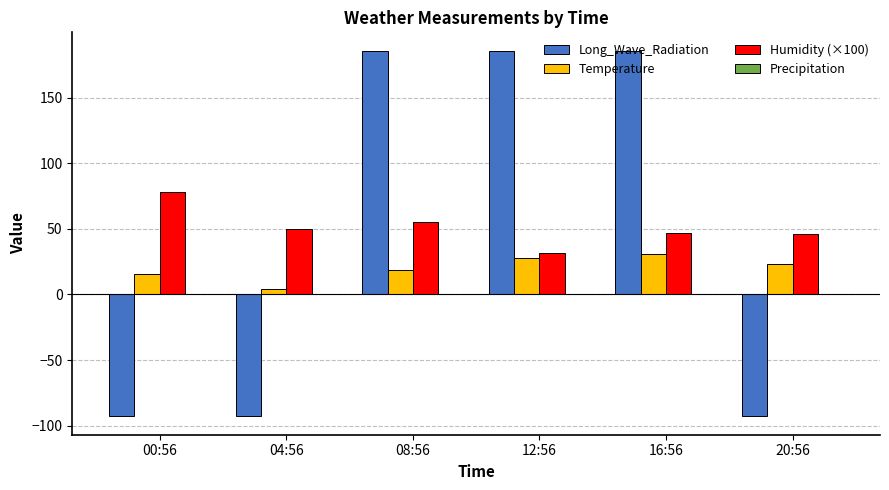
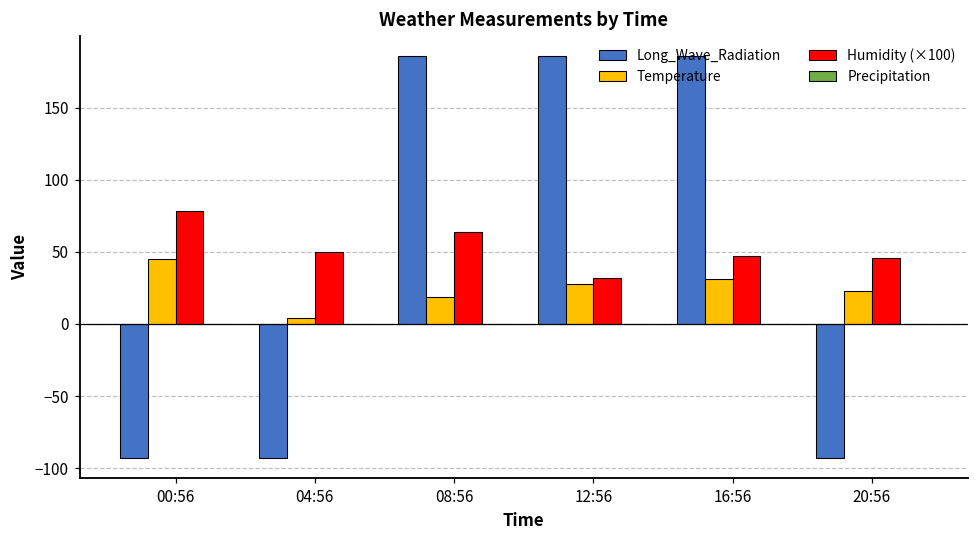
Temperature, 00:56: 16 -> 45
Humidity (×100), 08:56: 55 -> 64
